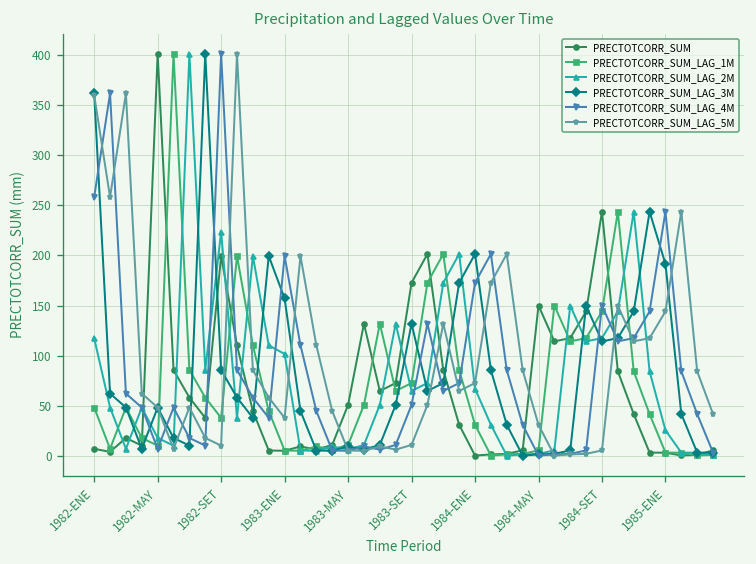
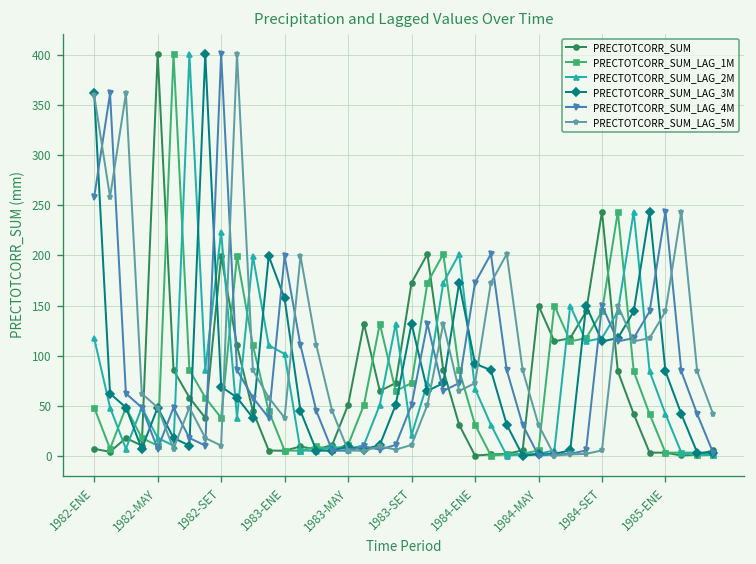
PRECTOTCORR_SUM_LAG_3M, 1982-SET: 90 -> 70
PRECTOTCORR_SUM_LAG_2M, 1983-SET: 60 -> 20
PRECTOTCORR_SUM_LAG_3M, 1984-ENE: 200 -> 90
PRECTOTCORR_SUM_LAG_2M, 1985-ENE: 30 -> 40
PRECTOTCORR_SUM_LAG_3M, 1985-ENE: 190 -> 80
